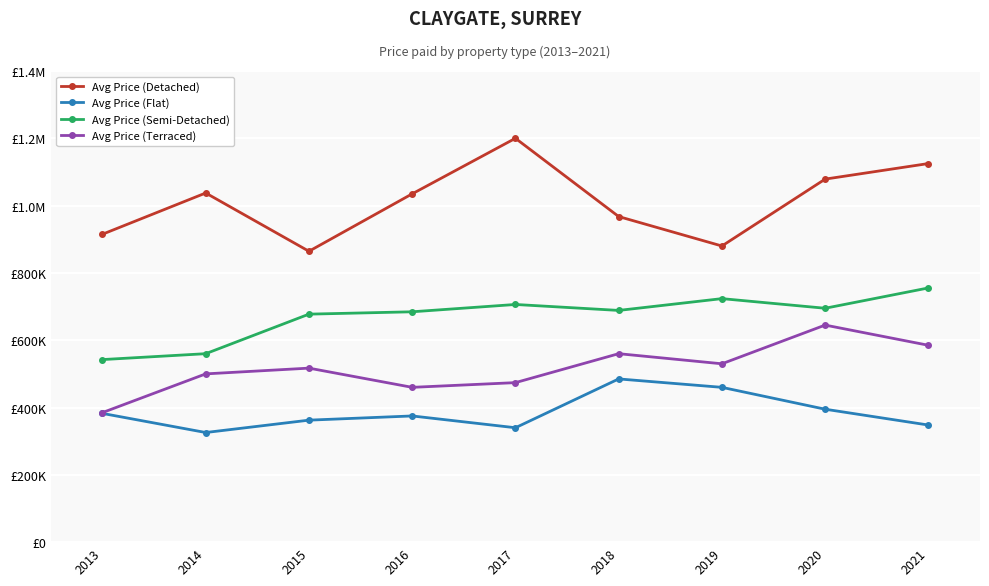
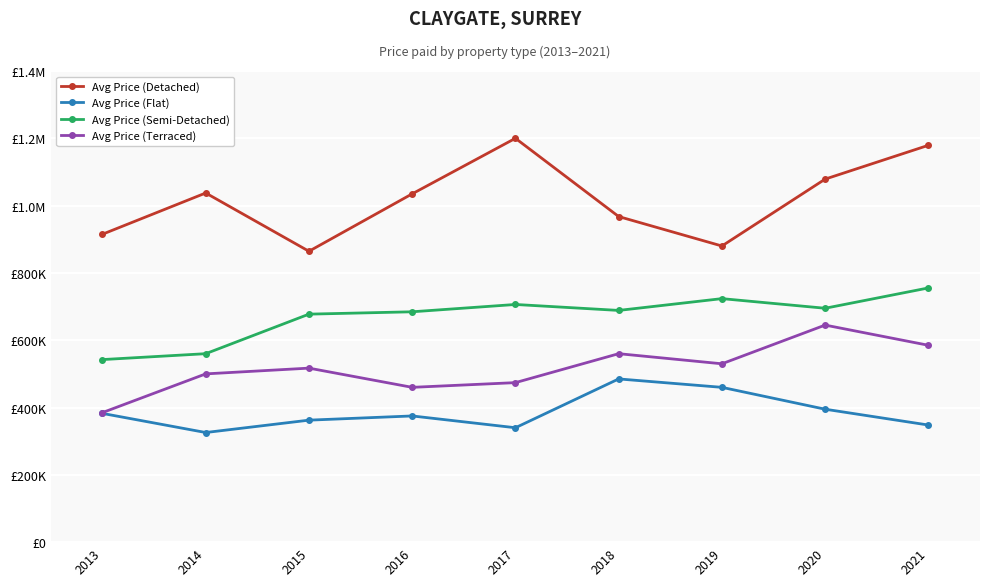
Avg Price (Detached), 2021: £1130000 -> £1180000
